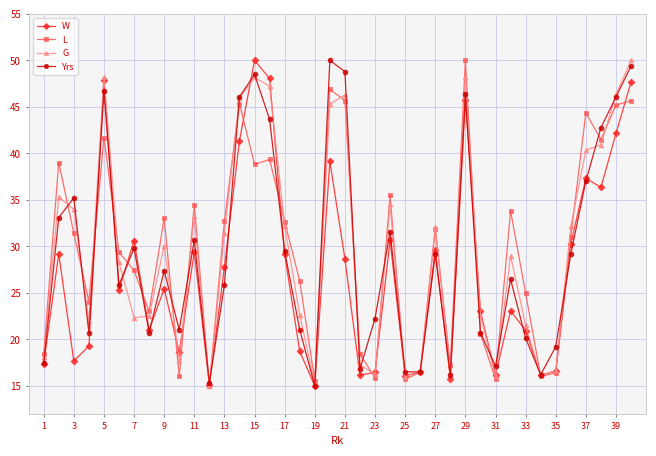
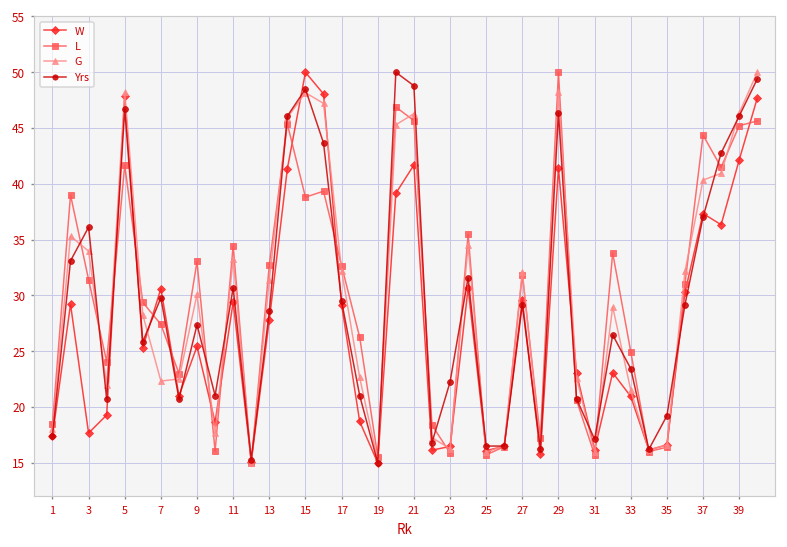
Yrs, 3: 35 -> 36
Yrs, 13: 26 -> 29
W, 21: 29 -> 42
W, 29: 46 -> 41
Yrs, 33: 20 -> 23
